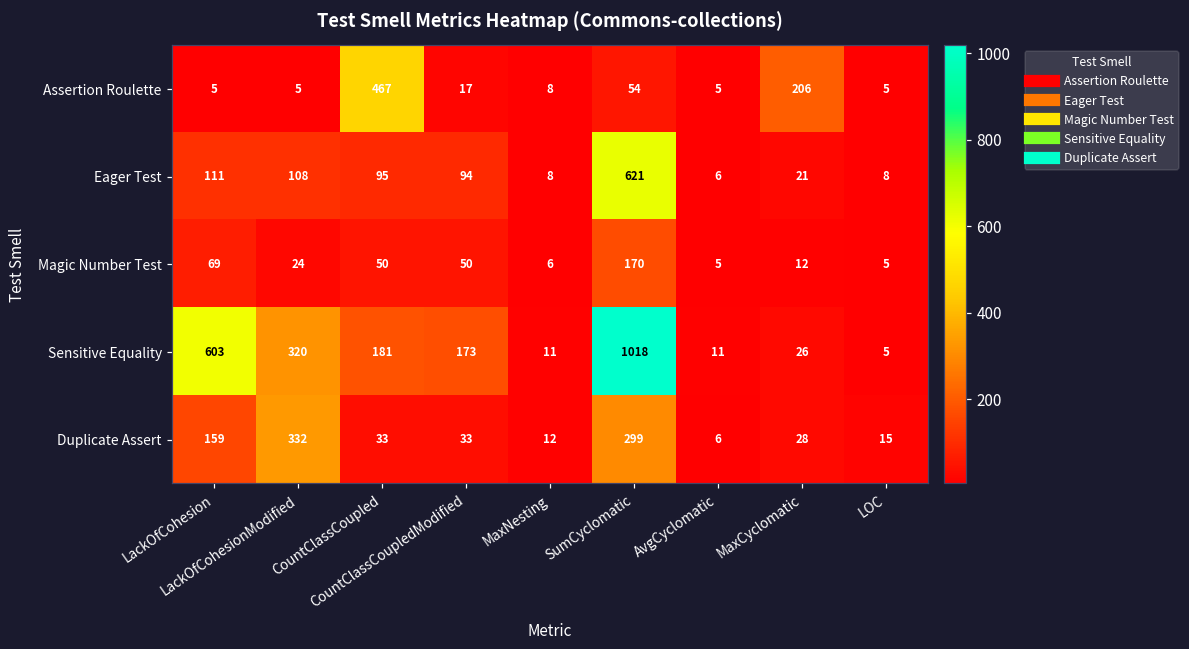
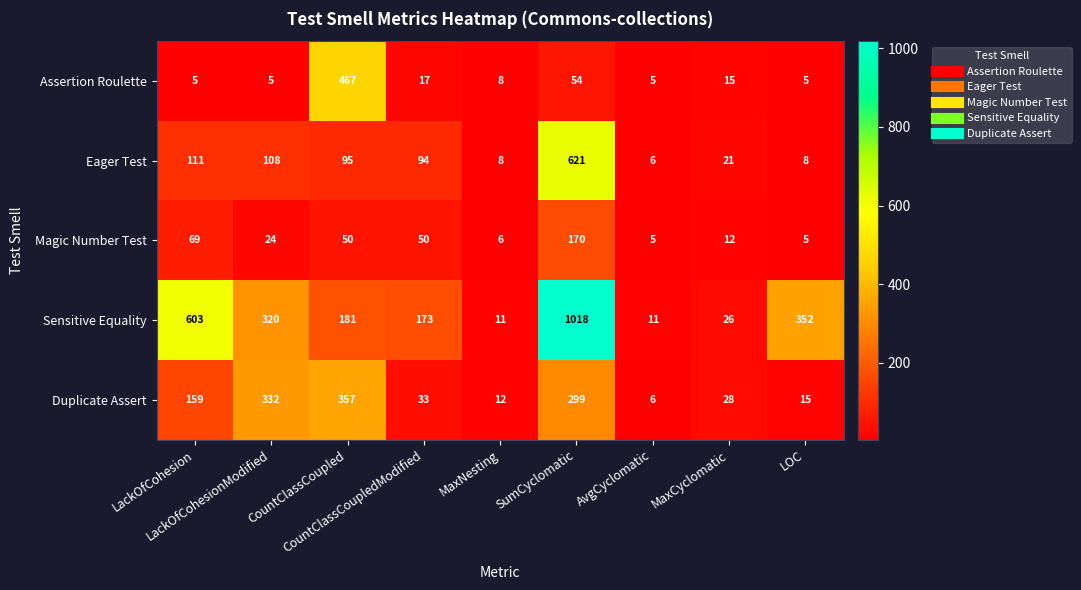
Assertion Roulette, MaxCyclomatic: 206 -> 15
Sensitive Equality, LOC: 5 -> 352
Duplicate Assert, CountClassCoupled: 33 -> 357
